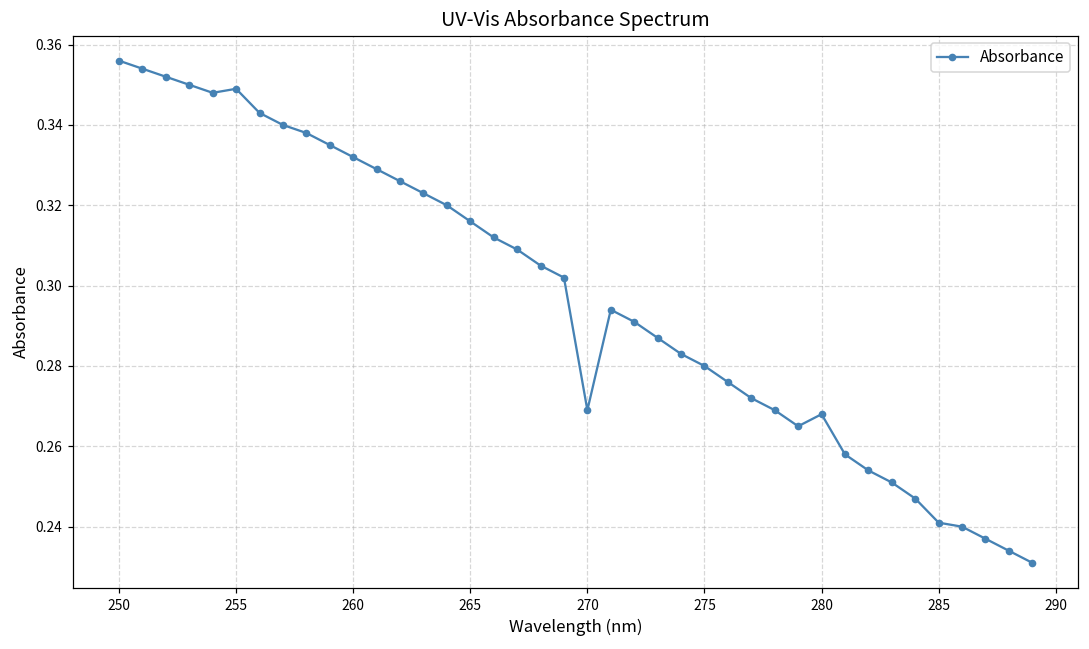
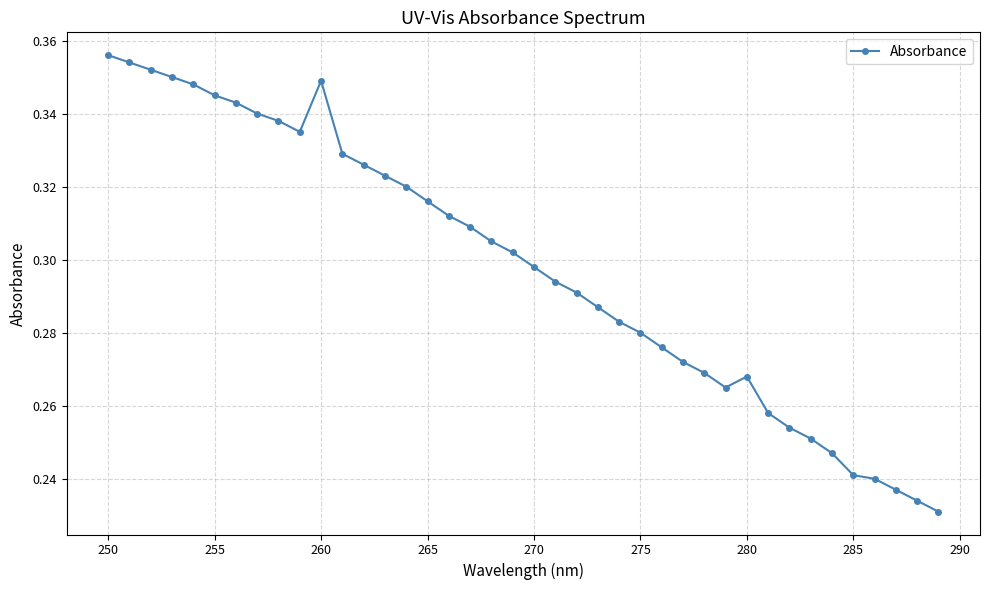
255: 0.349 -> 0.345
260: 0.332 -> 0.349
270: 0.269 -> 0.298
